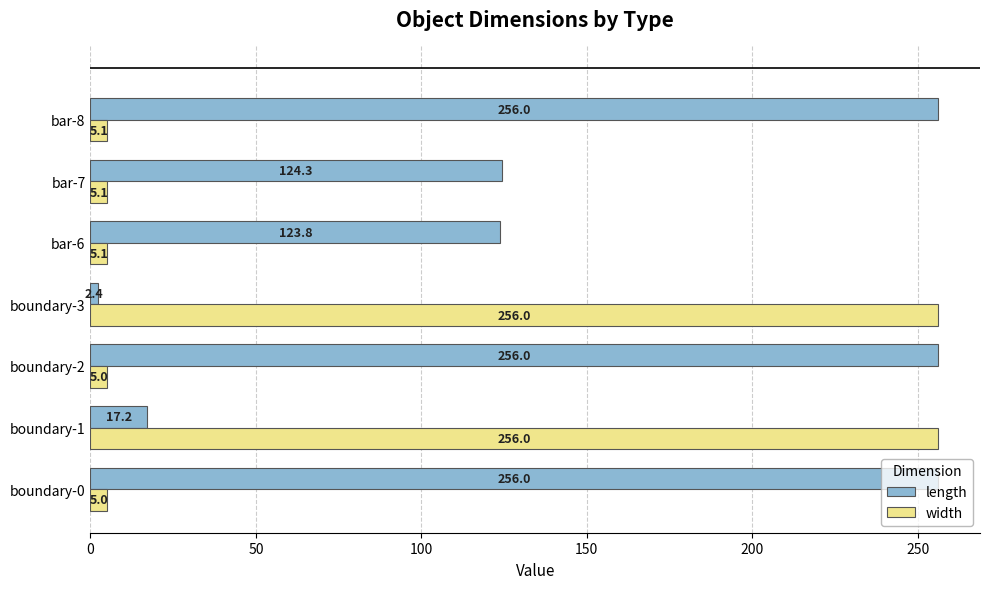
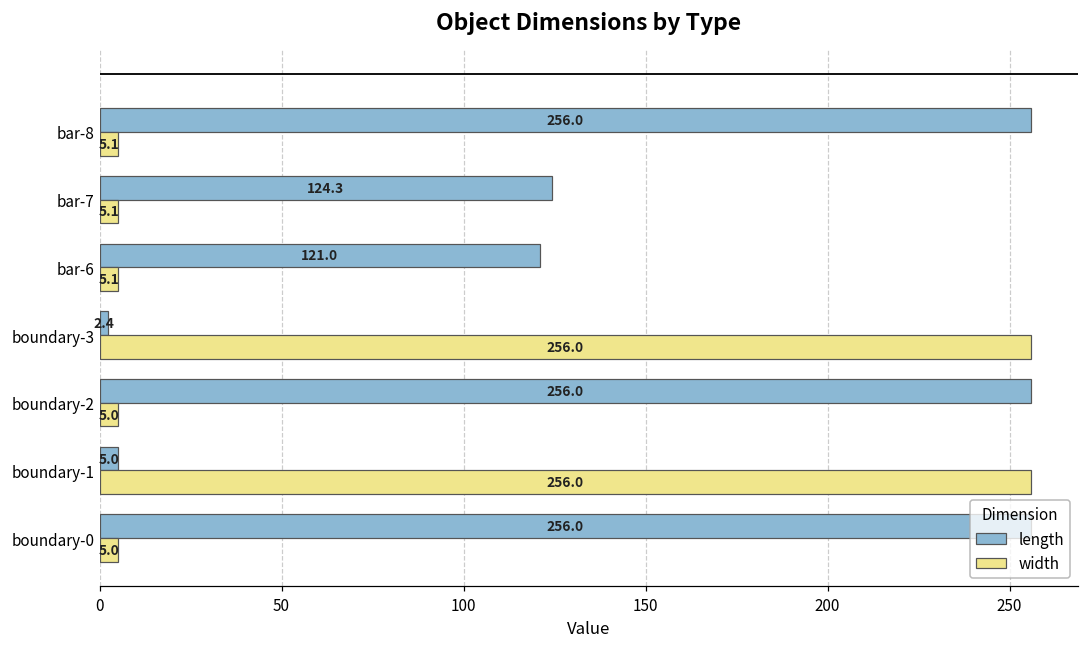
length, bar-6: 123.8 -> 121.0
length, boundary-1: 17.2 -> 5.0
